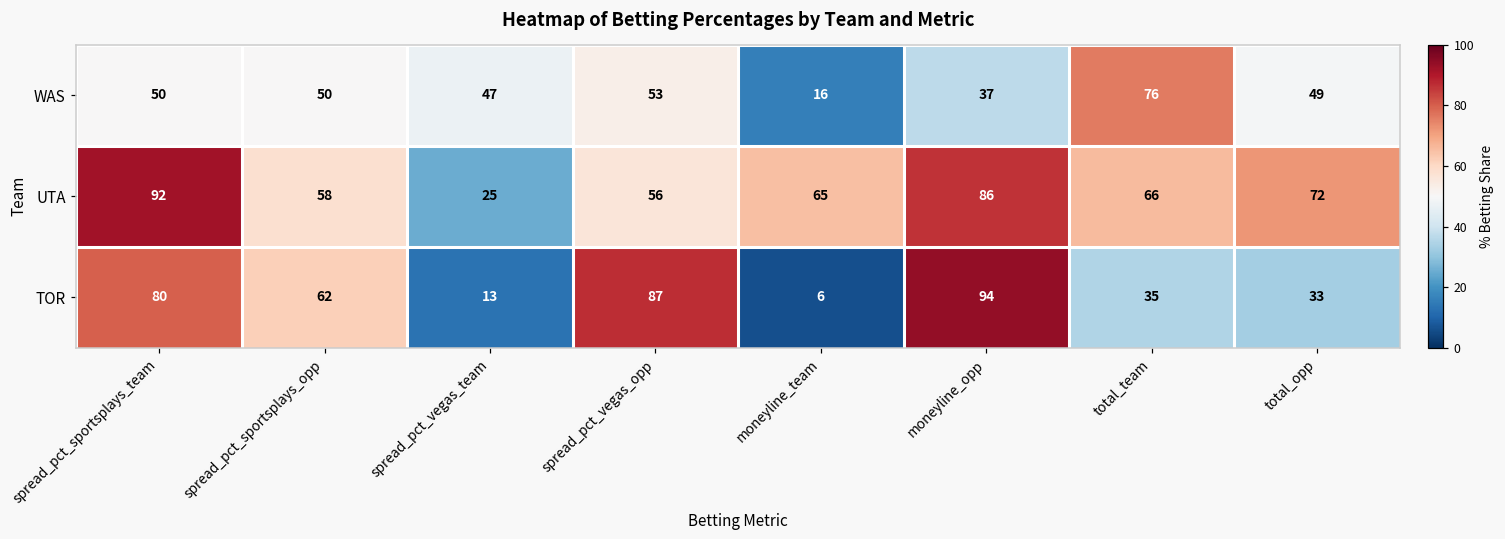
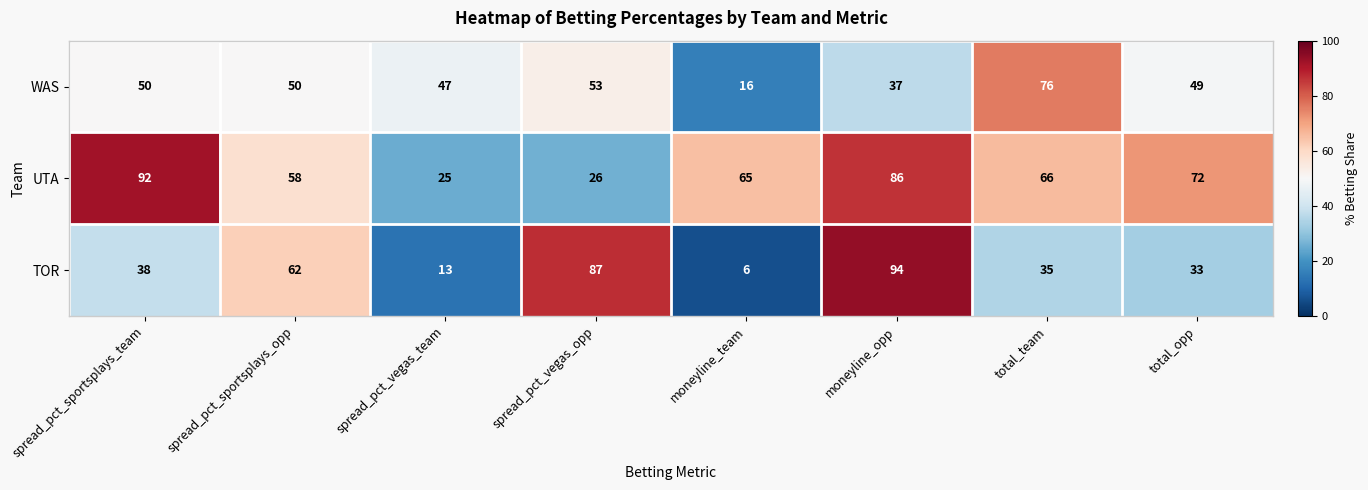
UTA, spread_pct_vegas_opp: 56 -> 26
TOR, spread_pct_sportsplays_team: 80 -> 38
